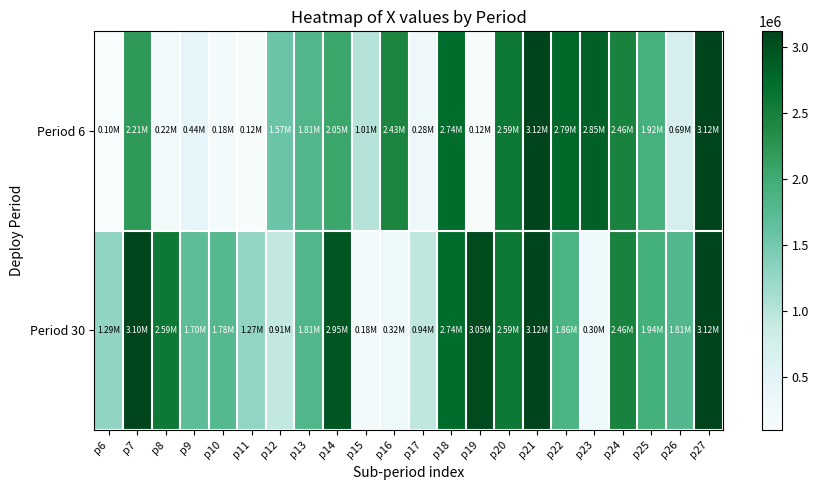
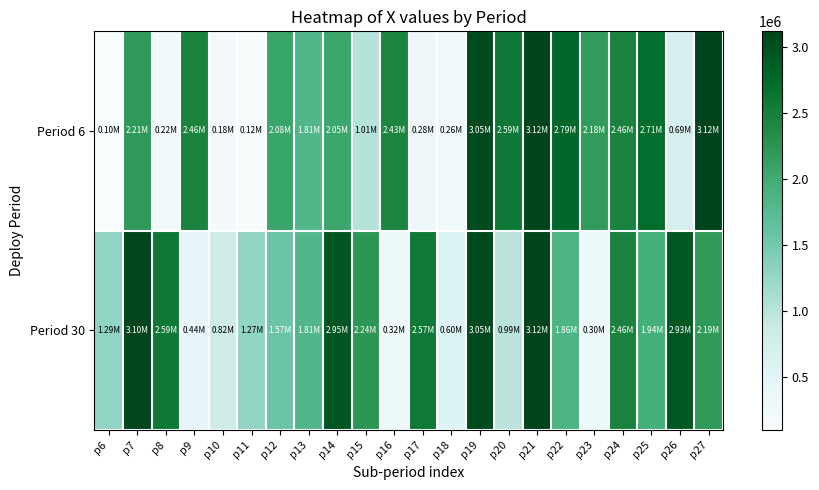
Period 6, p9: 0.44M -> 2.46M
Period 6, p12: 1.57M -> 2.08M
Period 6, p18: 2.74M -> 0.26M
Period 6, p19: 0.12M -> 3.05M
Period 6, p23: 2.85M -> 2.18M
Period 6, p25: 1.92M -> 2.71M
Period 30, p9: 1.70M -> 0.44M
Period 30, p10: 1.78M -> 0.82M
Period 30, p12: 0.91M -> 1.57M
Period 30, p15: 0.18M -> 2.24M
Period 30, p17: 0.94M -> 2.57M
Period 30, p18: 2.74M -> 0.60M
Period 30, p20: 2.59M -> 0.99M
Period 30, p26: 1.81M -> 2.93M
Period 30, p27: 3.12M -> 2.19M
